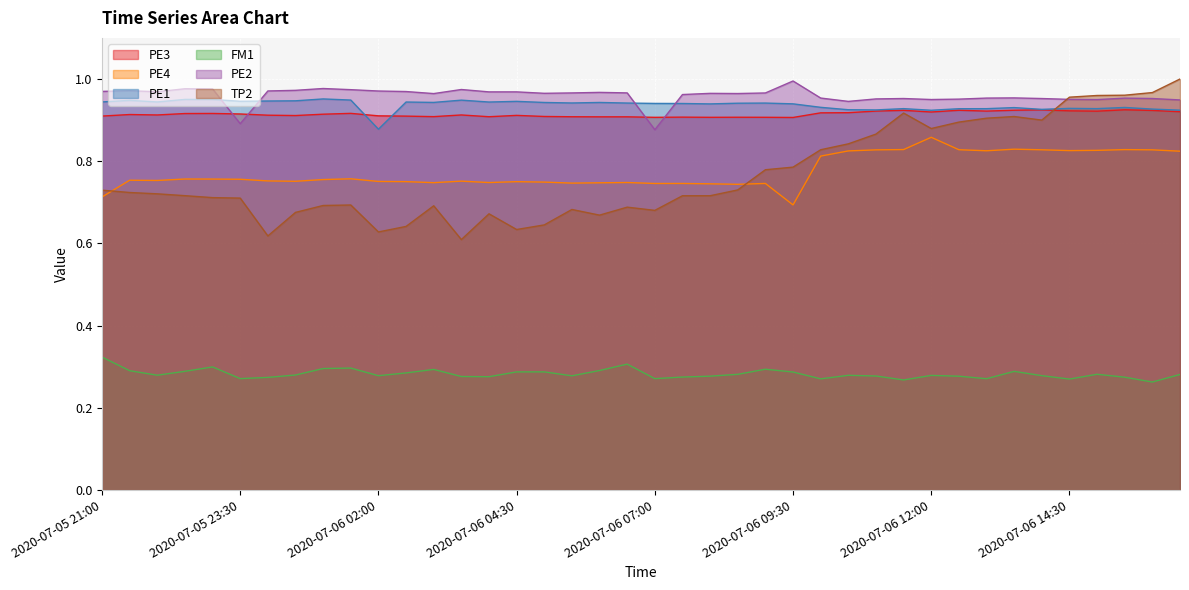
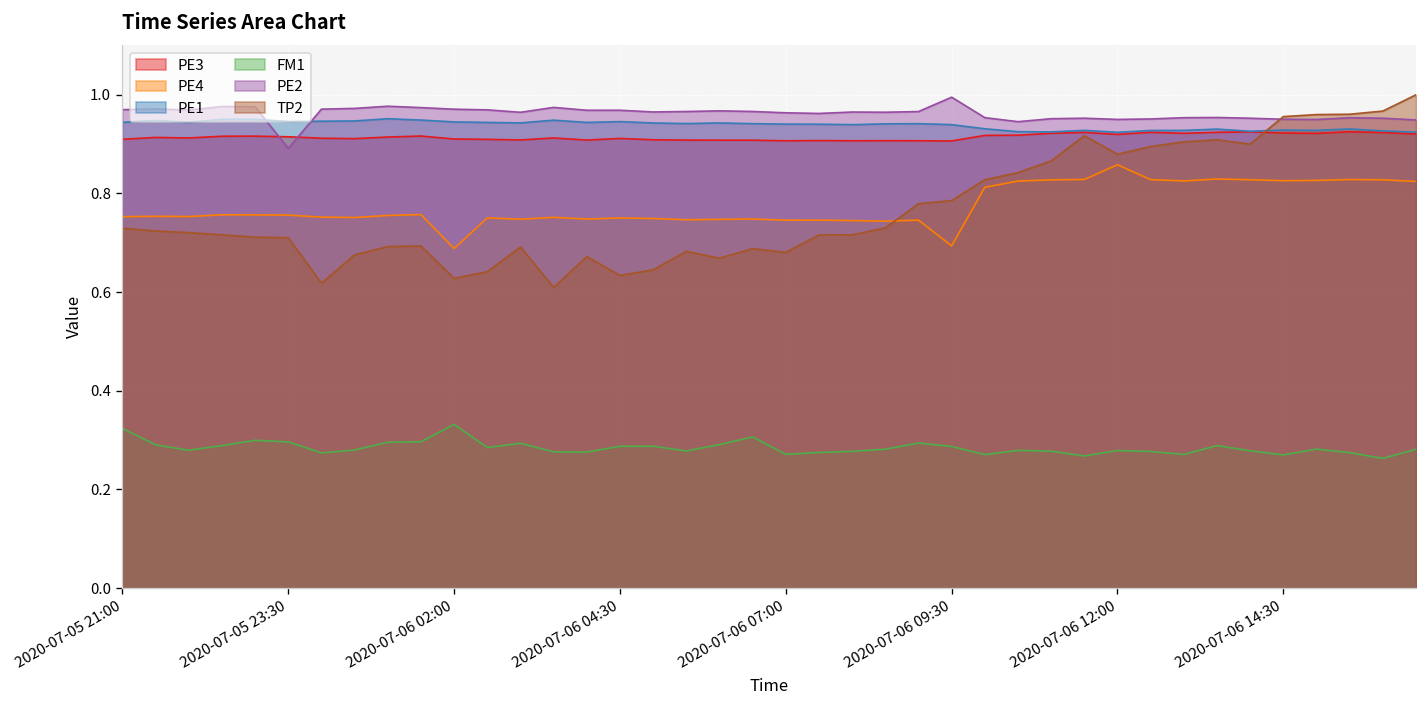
PE4, 2020-07-05 21:00: 0.71 -> 0.75
FM1, 2020-07-05 23:30: 0.27 -> 0.30
PE4, 2020-07-06 02:00: 0.75 -> 0.69
PE1, 2020-07-06 02:00: 0.88 -> 0.95
FM1, 2020-07-06 02:00: 0.28 -> 0.33
PE2, 2020-07-06 07:00: 0.88 -> 0.96
